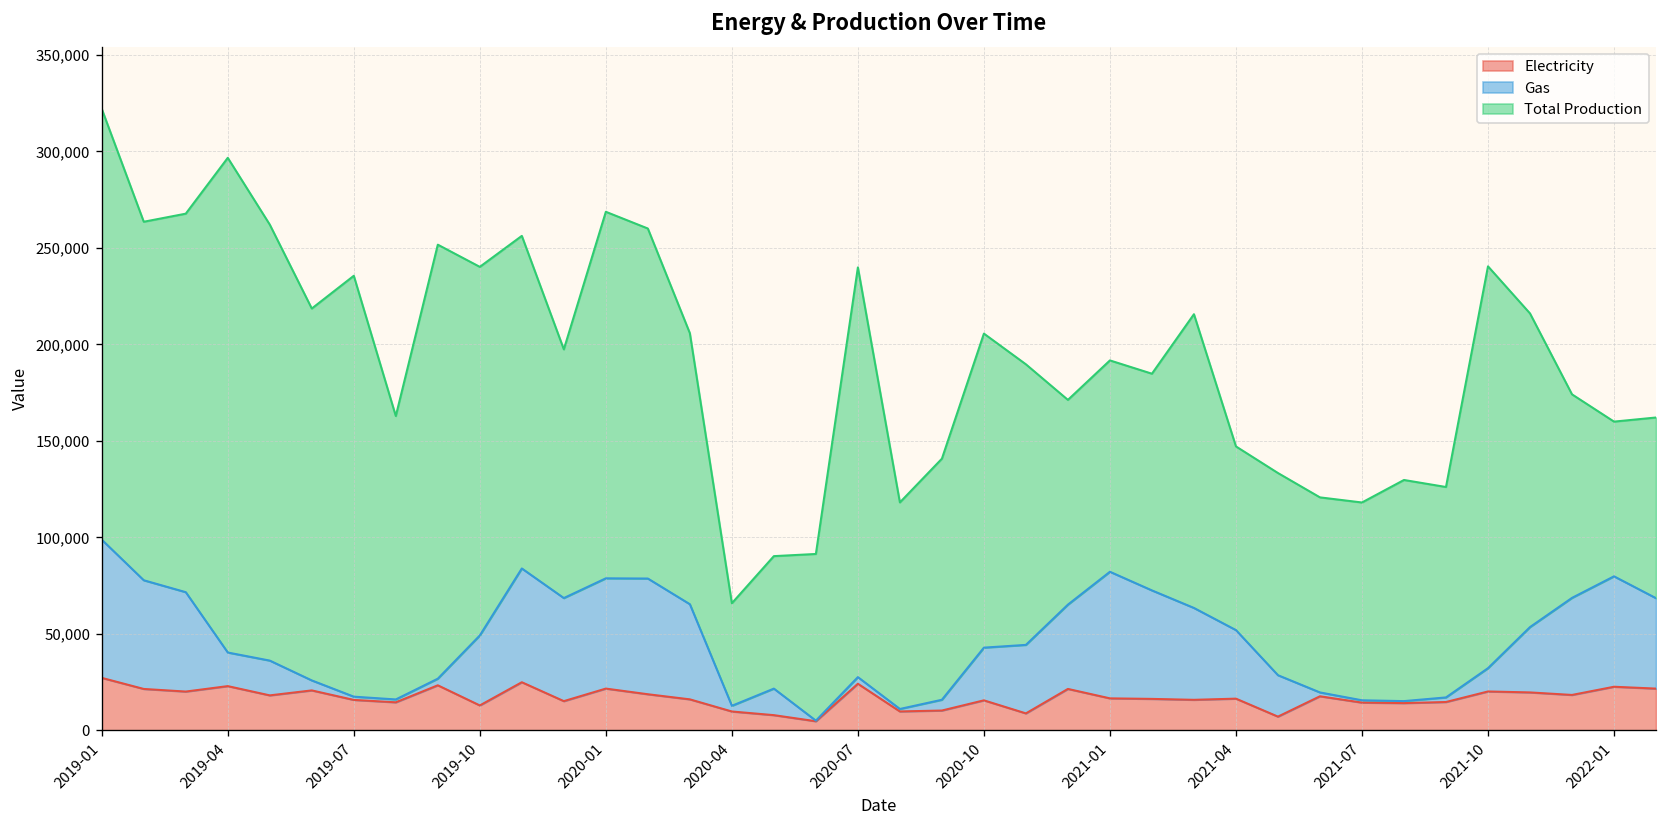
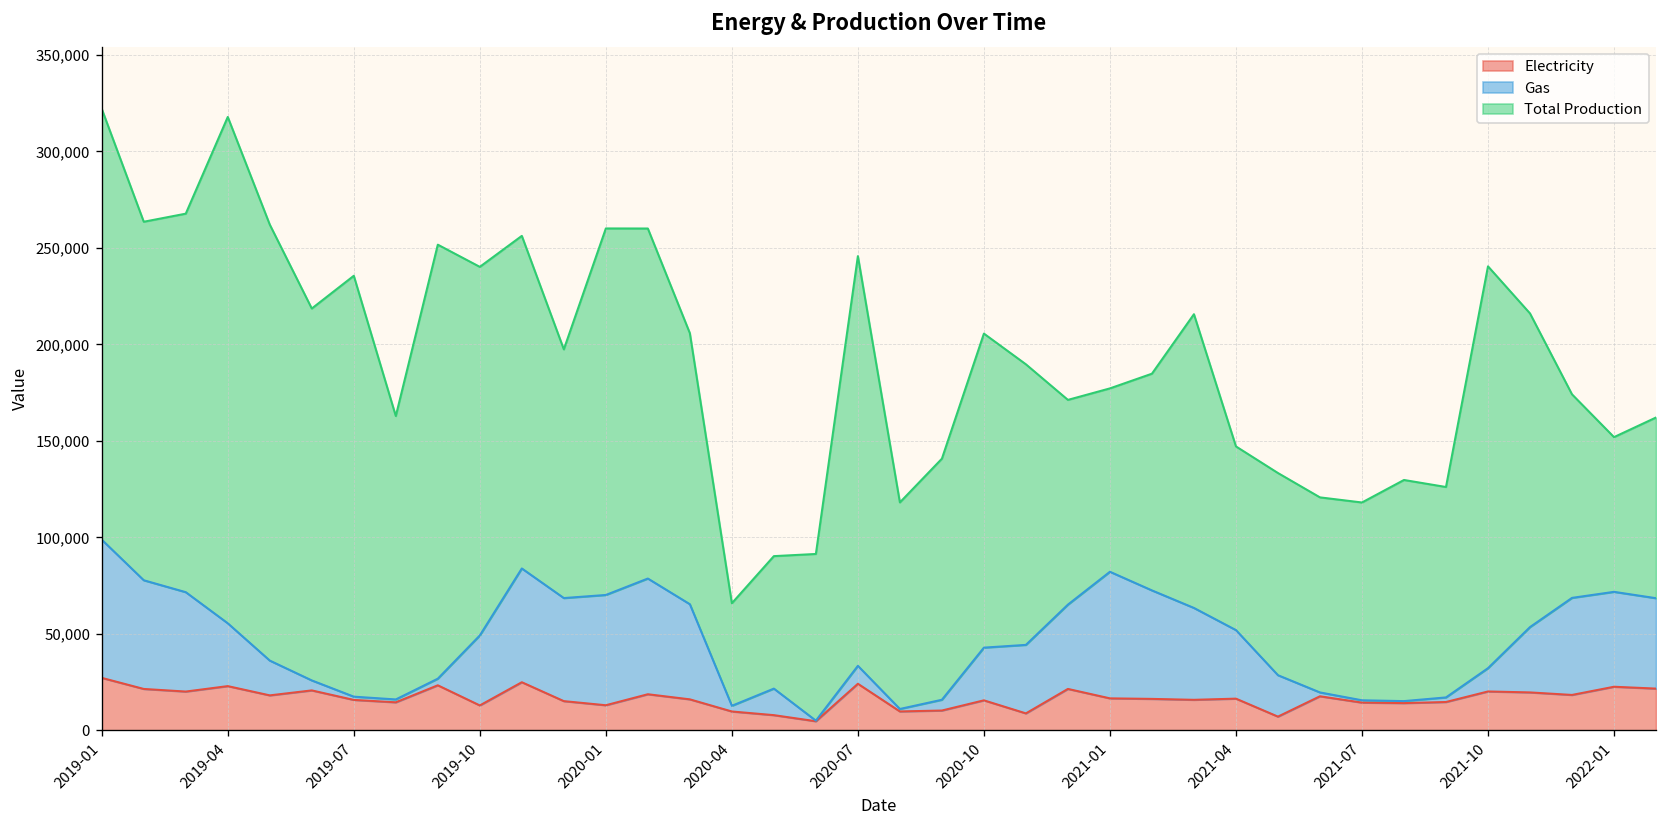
Gas, 2019-04: 17,000 -> 33,000
Total Production, 2019-04: 256,000 -> 262,000
Electricity, 2020-01: 22,000 -> 13,000
Gas, 2020-07: 3,000 -> 9,000
Total Production, 2021-01: 110,000 -> 95,000
Gas, 2022-01: 57,000 -> 49,000
